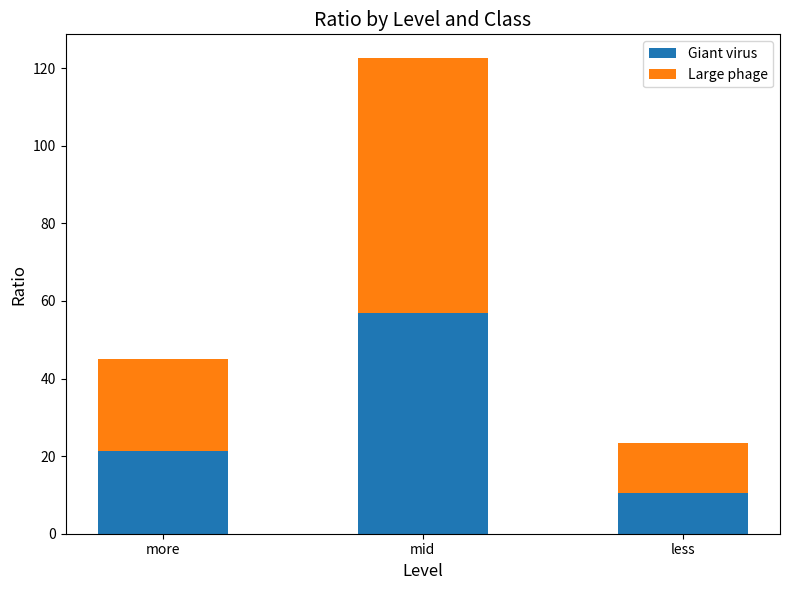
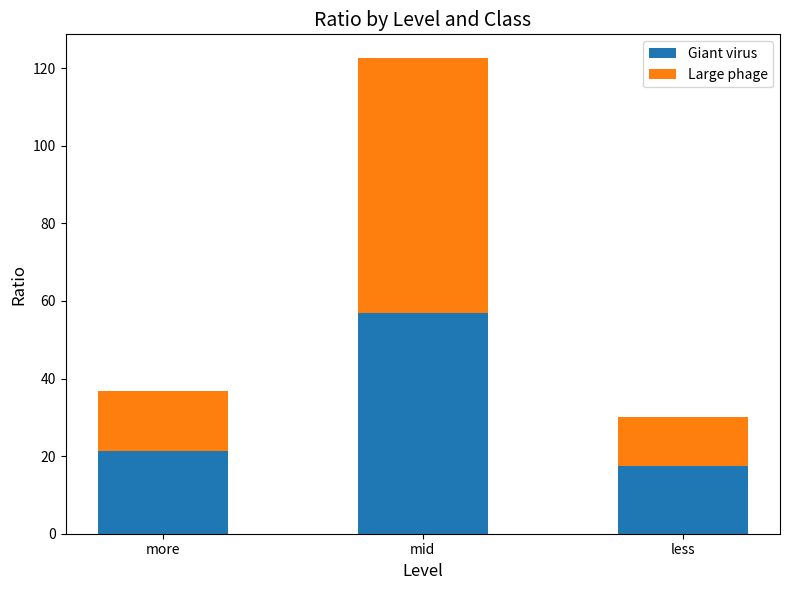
Large phage, more: 24 -> 16
Giant virus, less: 10 -> 17
